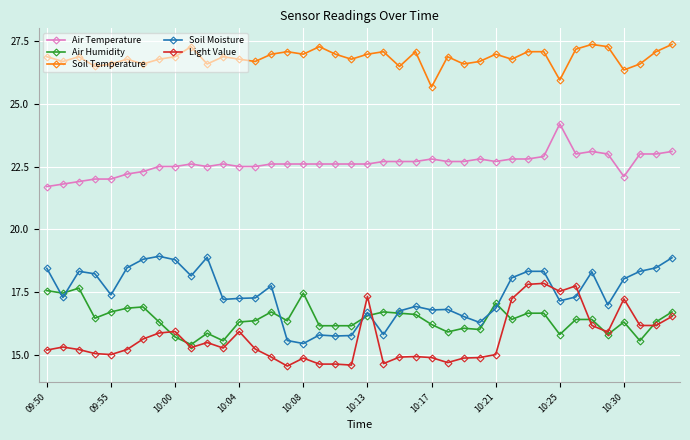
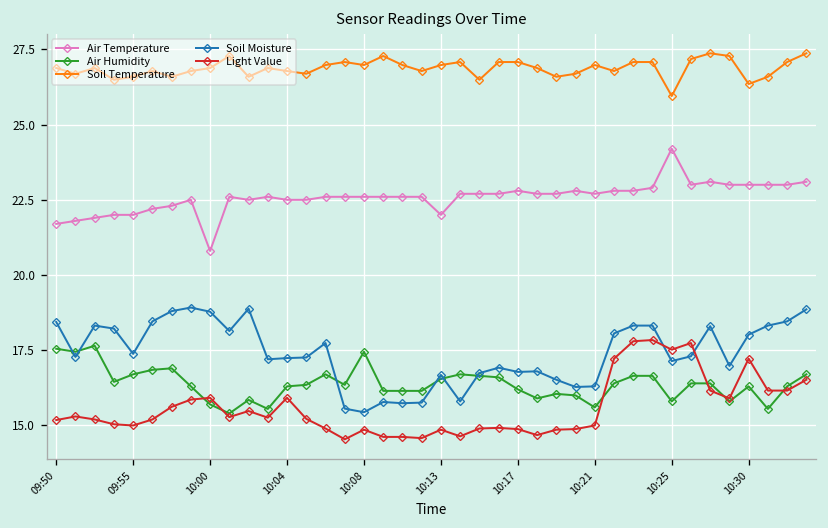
Air Temperature, 10:00: 22.5 -> 20.8
Air Temperature, 10:13: 22.6 -> 22.0
Light Value, 10:13: 17.3 -> 14.9
Soil Temperature, 10:17: 25.7 -> 27.1
Air Humidity, 10:21: 17.1 -> 15.6
Soil Moisture, 10:21: 16.8 -> 16.3
Air Temperature, 10:30: 22.1 -> 23.0
